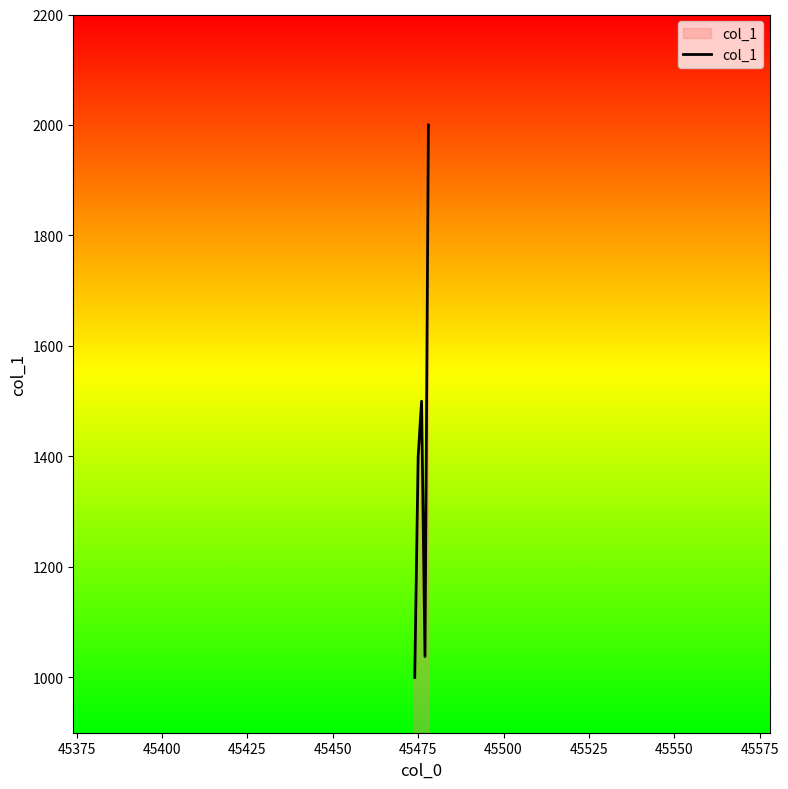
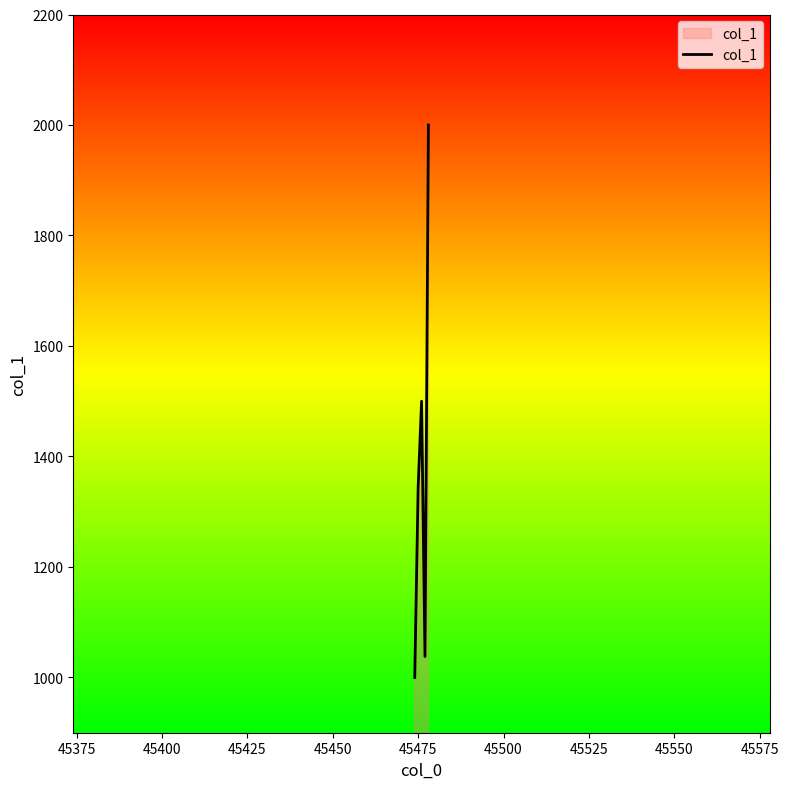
45475: 1400 -> 1350
